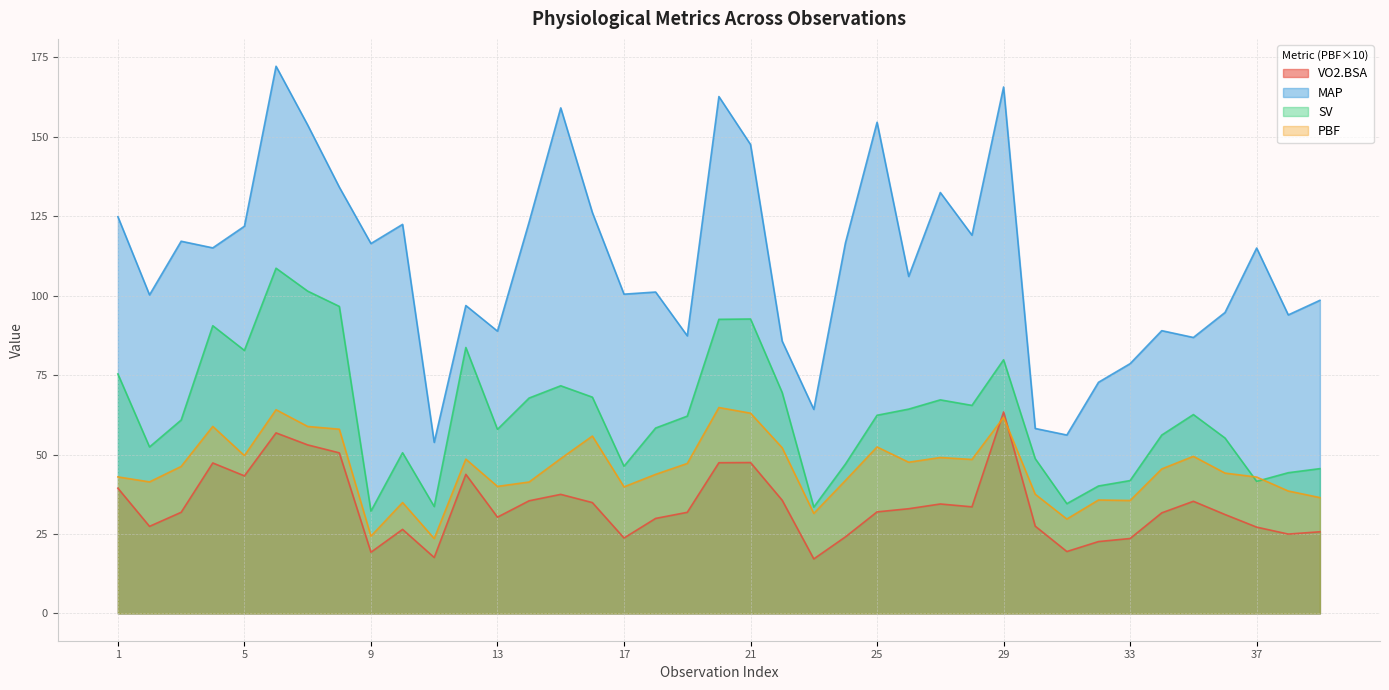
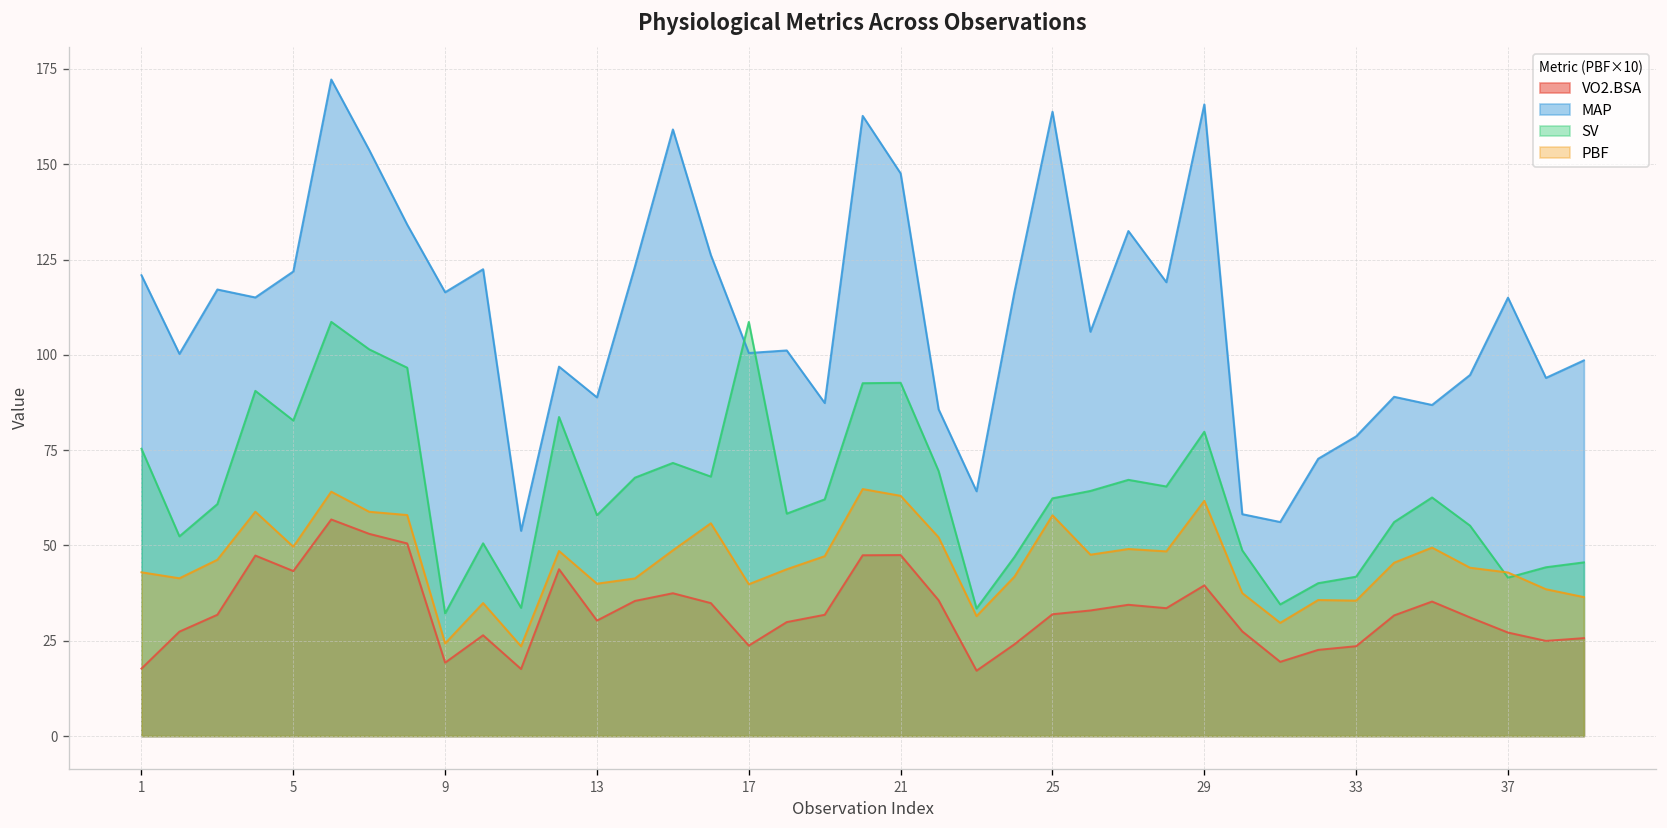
VO2.BSA, 1: 39 -> 18
MAP, 1: 125 -> 121
SV, 17: 46 -> 109
MAP, 25: 155 -> 164
PBF, 25: 52 -> 58
VO2.BSA, 29: 63 -> 40
